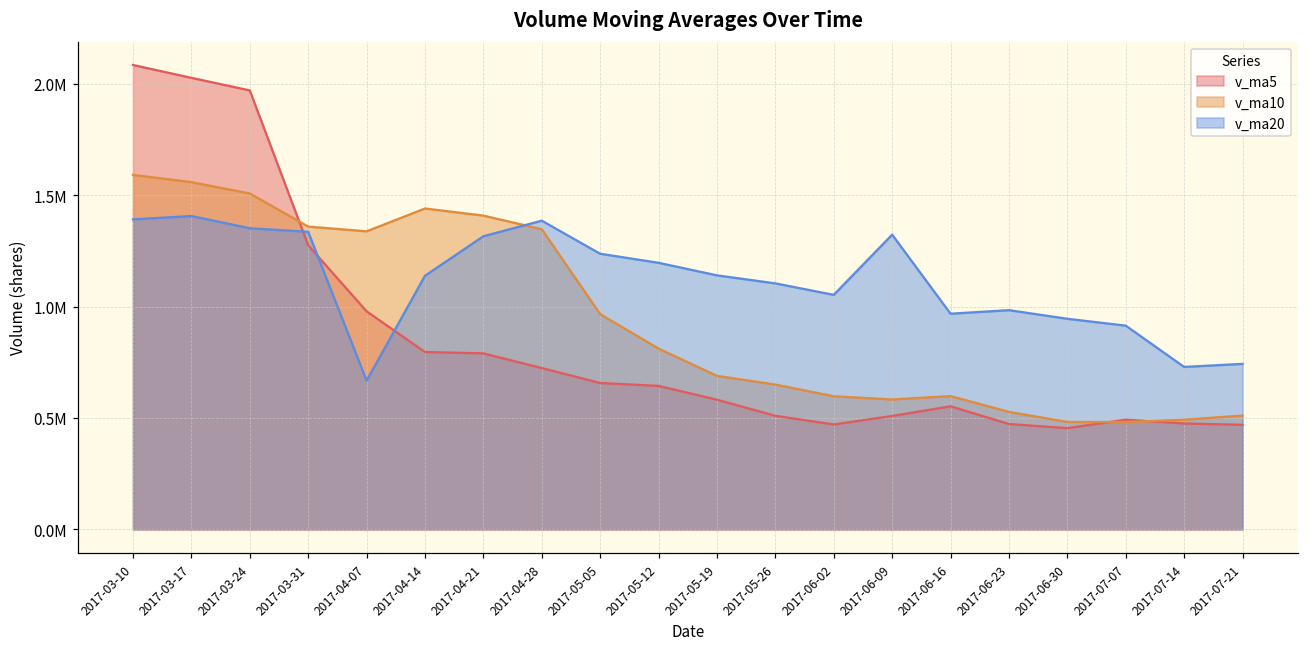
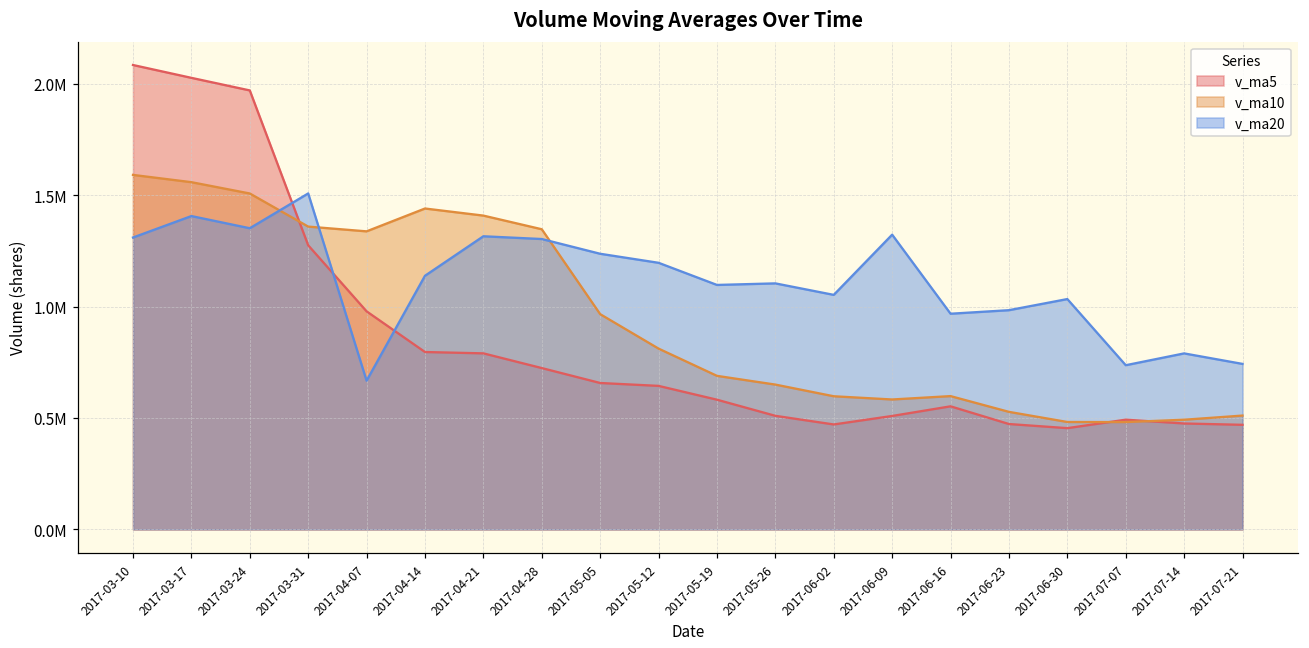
v_ma20, 2017-03-10: 1390000 -> 1310000
v_ma20, 2017-03-31: 1340000 -> 1510000
v_ma20, 2017-04-28: 1390000 -> 1300000
v_ma20, 2017-05-19: 1140000 -> 1100000
v_ma20, 2017-06-30: 950000 -> 1030000
v_ma20, 2017-07-07: 910000 -> 740000
v_ma20, 2017-07-14: 730000 -> 790000
